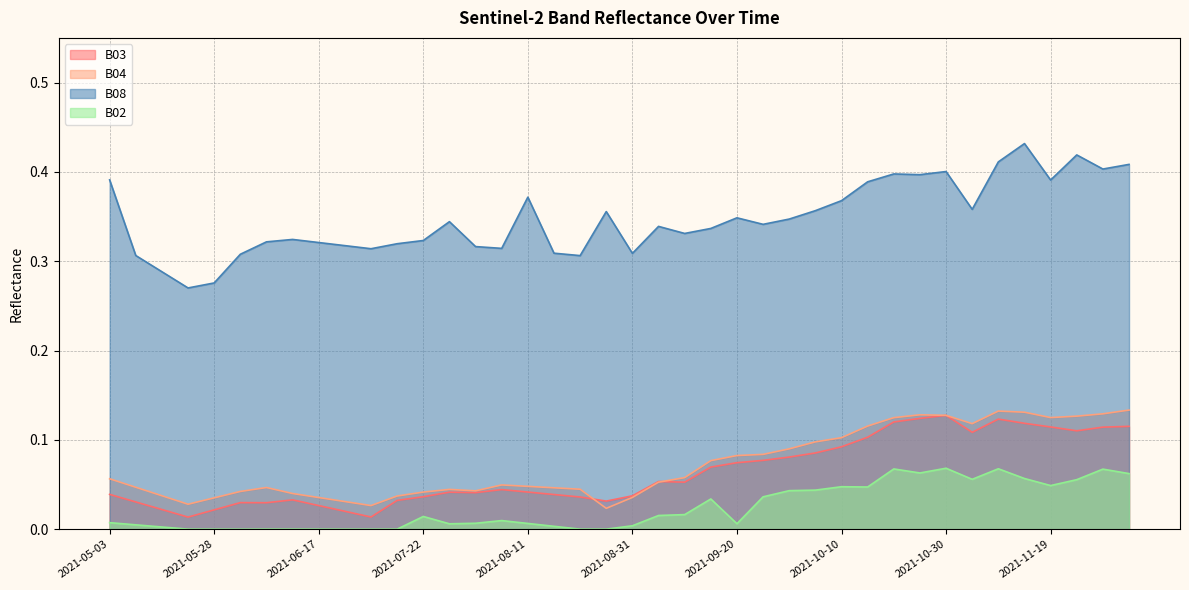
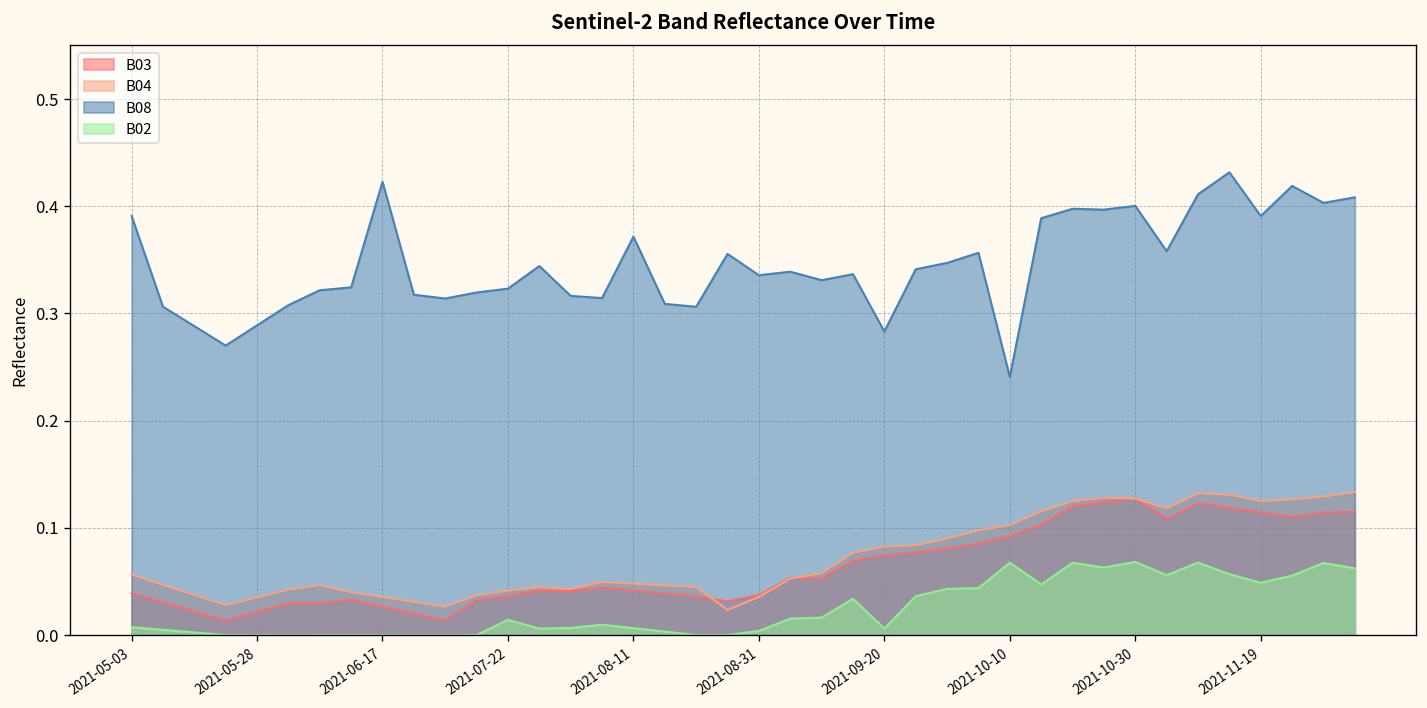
B08, 2021-05-28: 0.28 -> 0.29
B08, 2021-06-17: 0.32 -> 0.42
B08, 2021-08-31: 0.31 -> 0.34
B08, 2021-09-20: 0.35 -> 0.28
B08, 2021-10-10: 0.37 -> 0.24
B02, 2021-10-10: 0.05 -> 0.07
